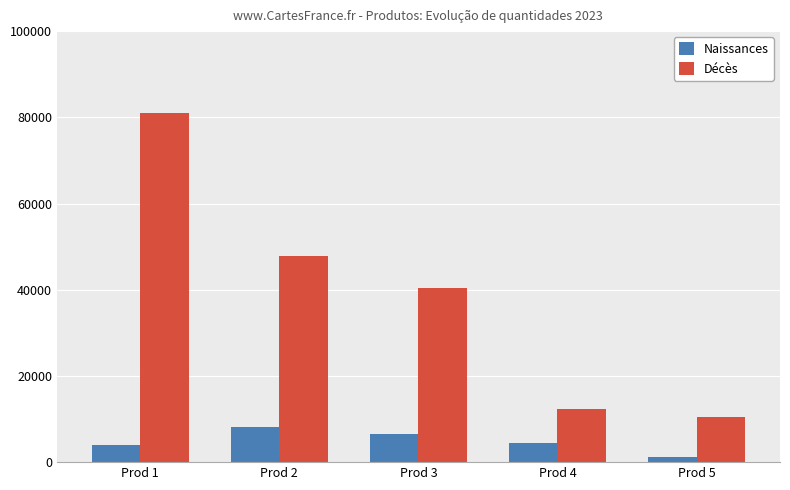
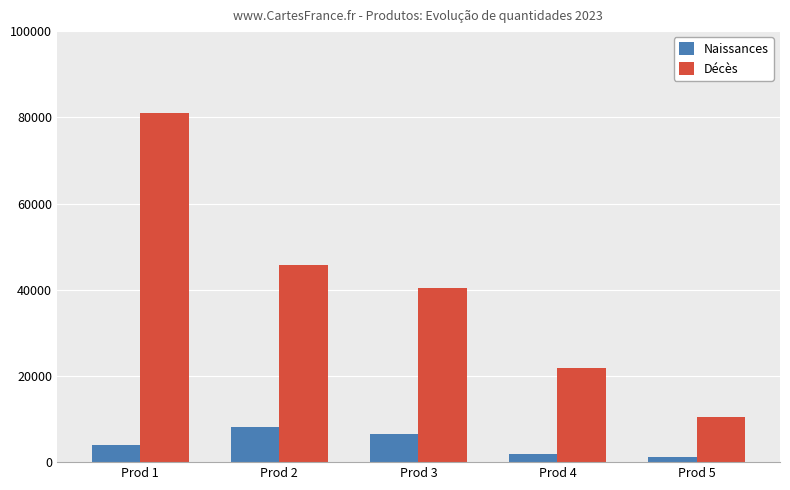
Décès, Prod 2: 48000 -> 46000
Naissances, Prod 4: 4000 -> 2000
Décès, Prod 4: 12000 -> 22000
